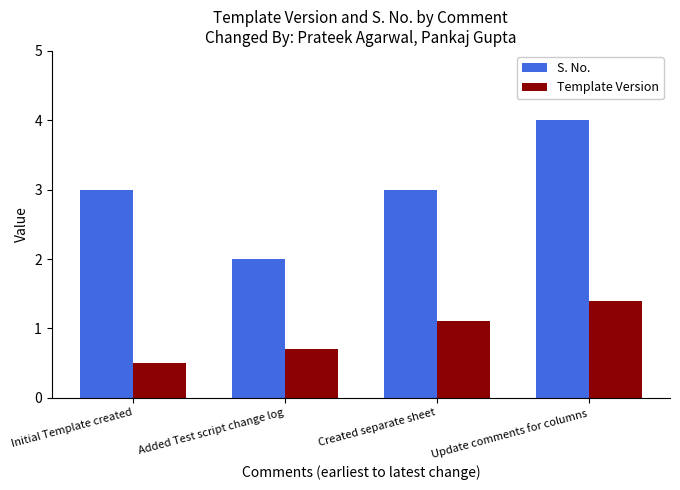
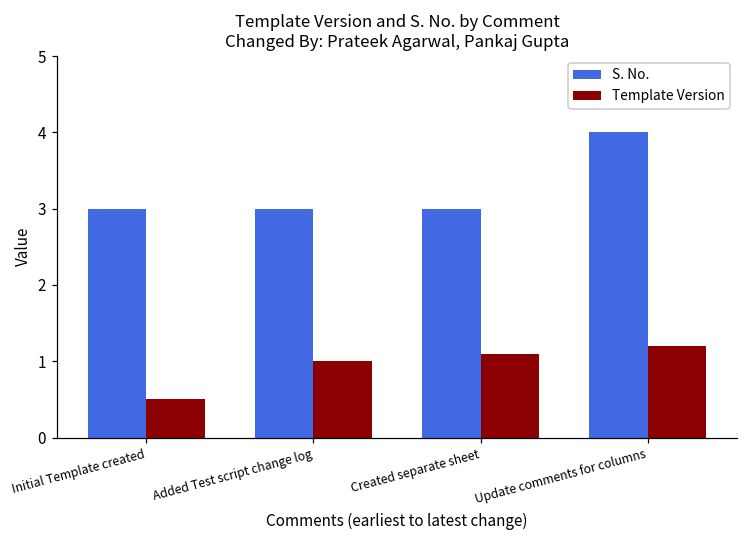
S. No., Added Test script change log: 2 -> 3
Template Version, Added Test script change log: 0.7 -> 1.0
Template Version, Update comments for columns: 1.4 -> 1.2
